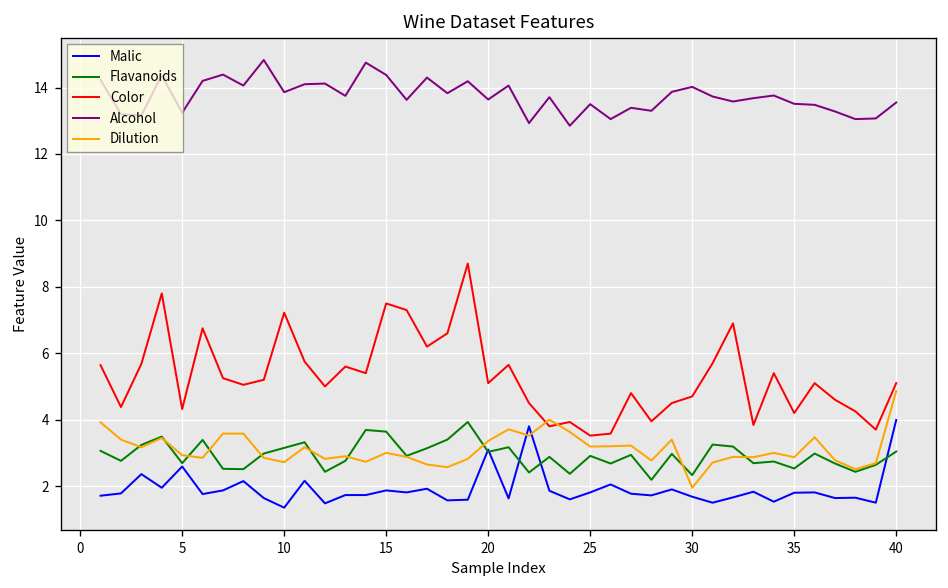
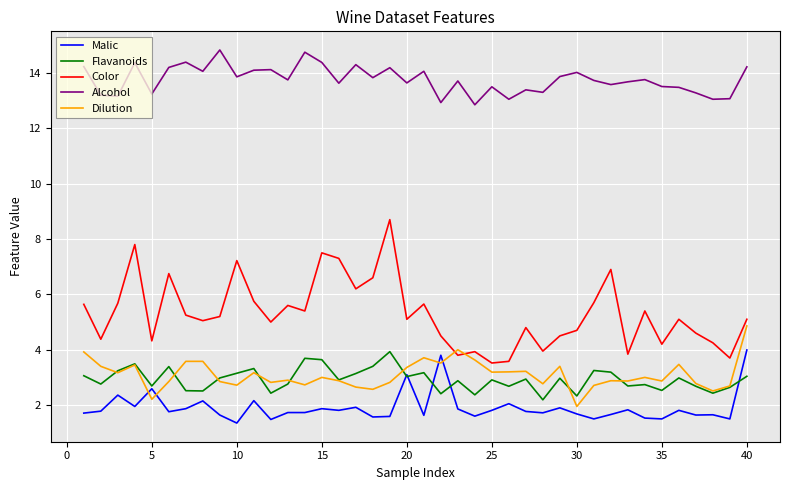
Dilution, 5: 2.9 -> 2.2
Malic, 35: 1.8 -> 1.5
Alcohol, 40: 13.6 -> 14.2
